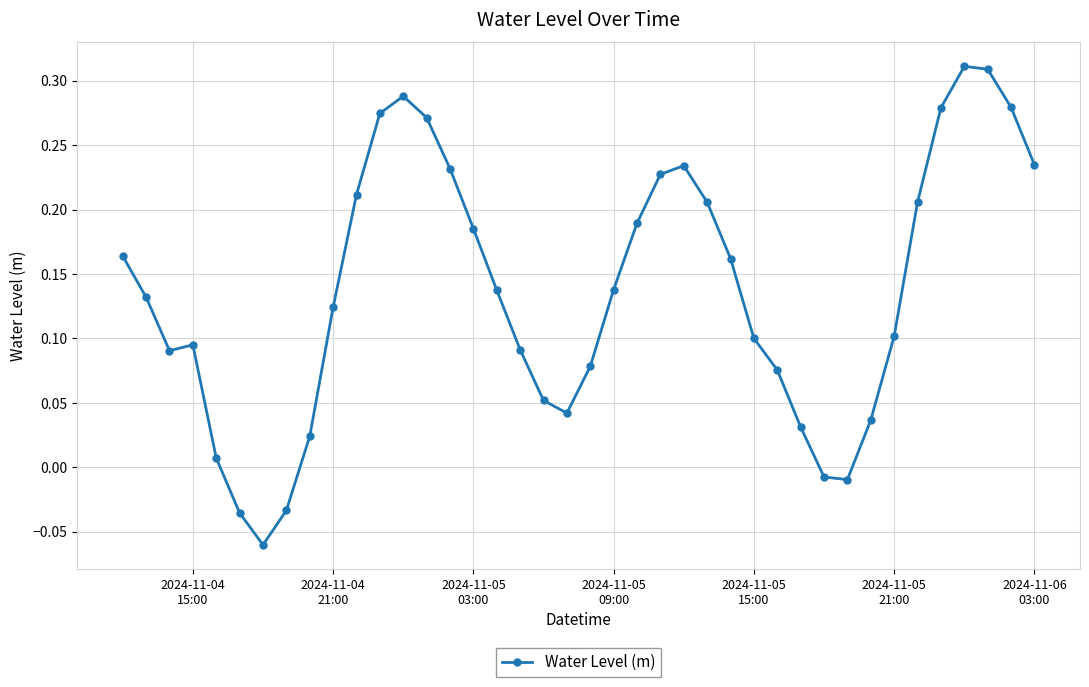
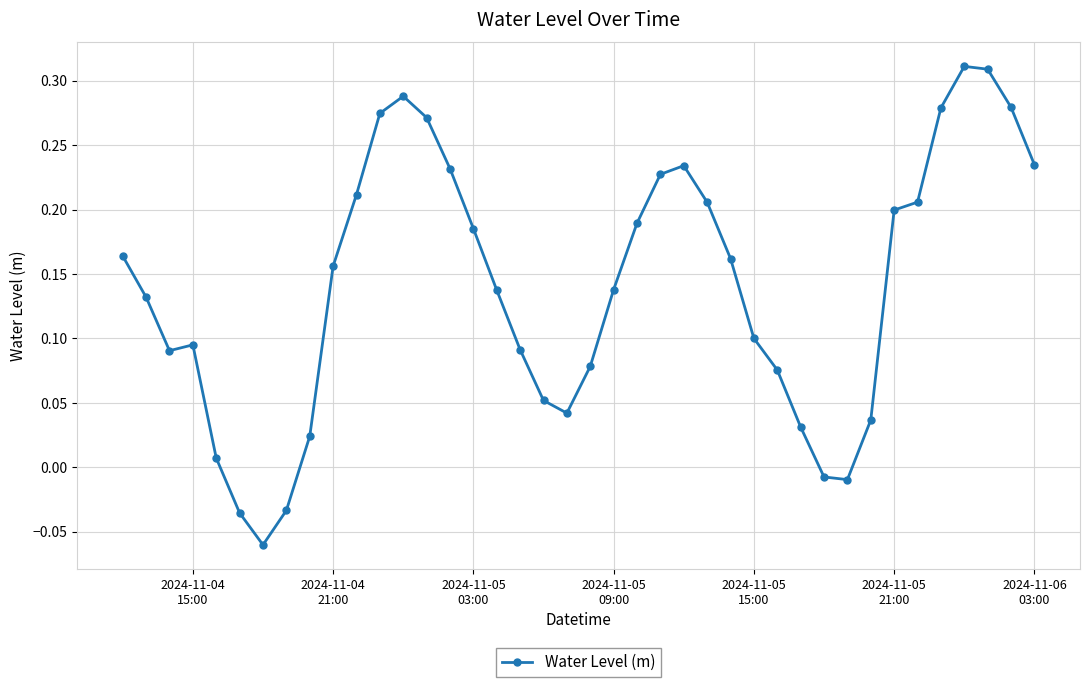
2024-11-04 21:00: 0.124 -> 0.156
2024-11-05 21:00: 0.102 -> 0.200
